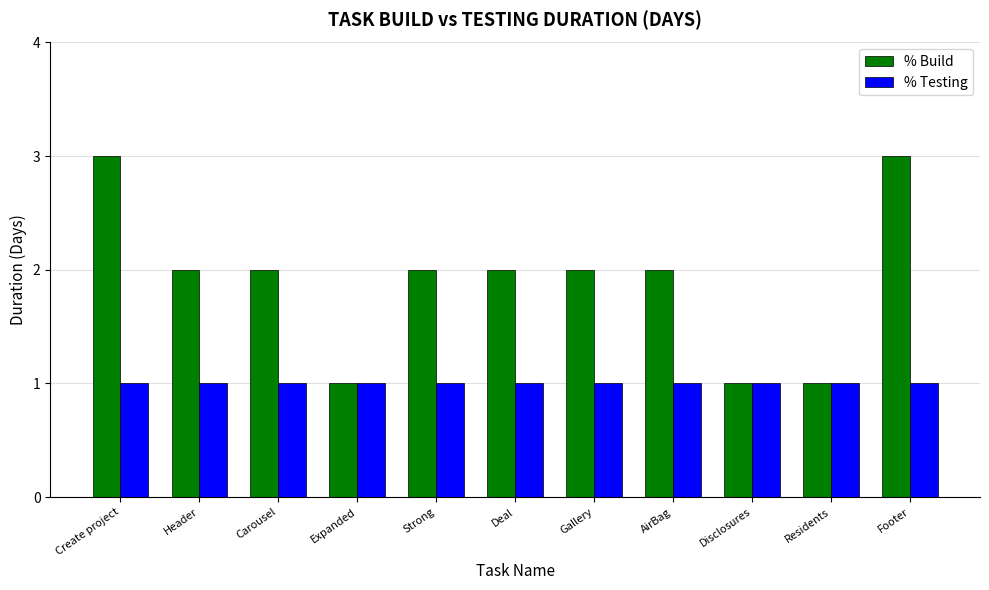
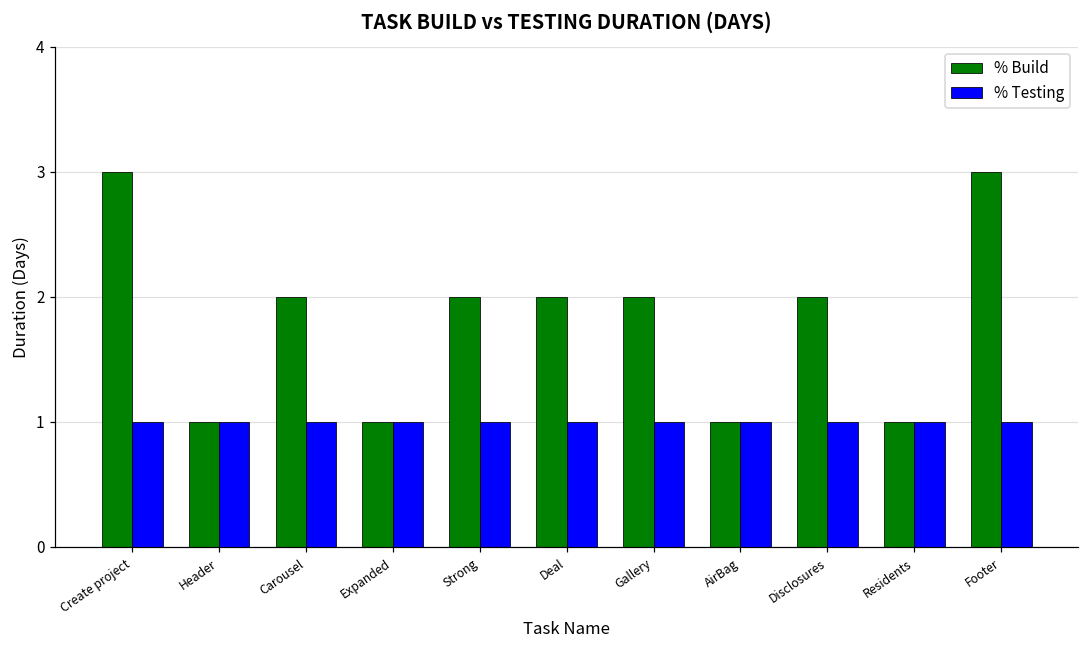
% Build, Header: 2 -> 1
% Build, AirBag: 2 -> 1
% Build, Disclosures: 1 -> 2
